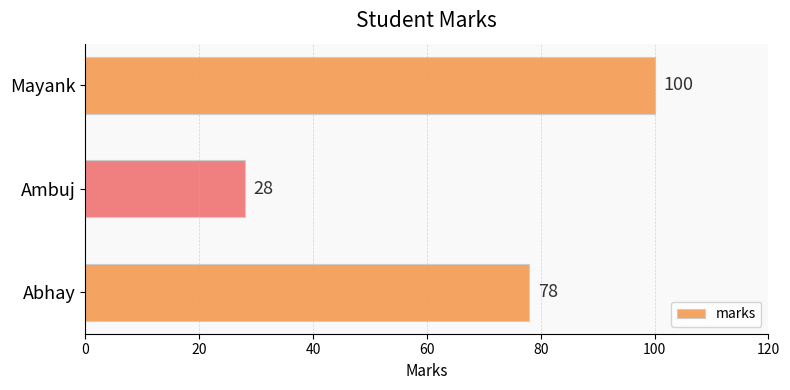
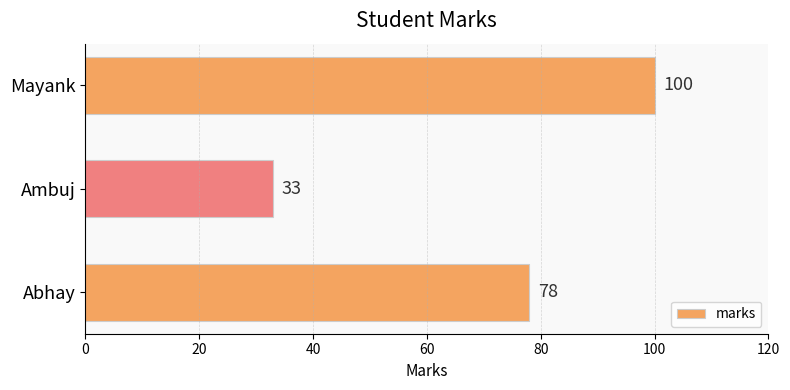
Ambuj: 28 -> 33
